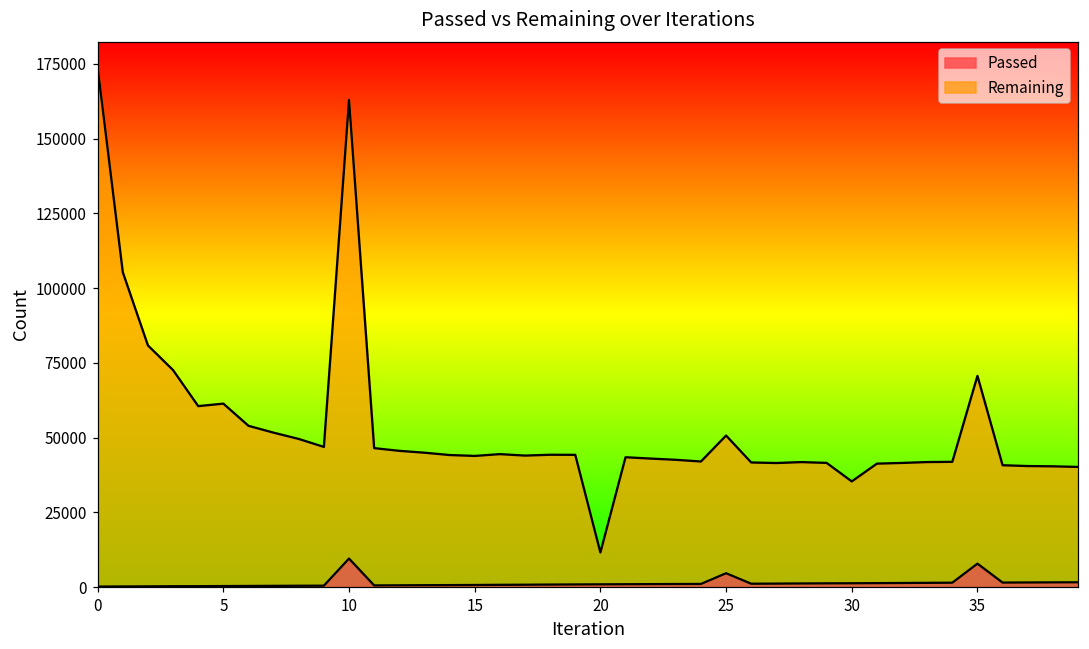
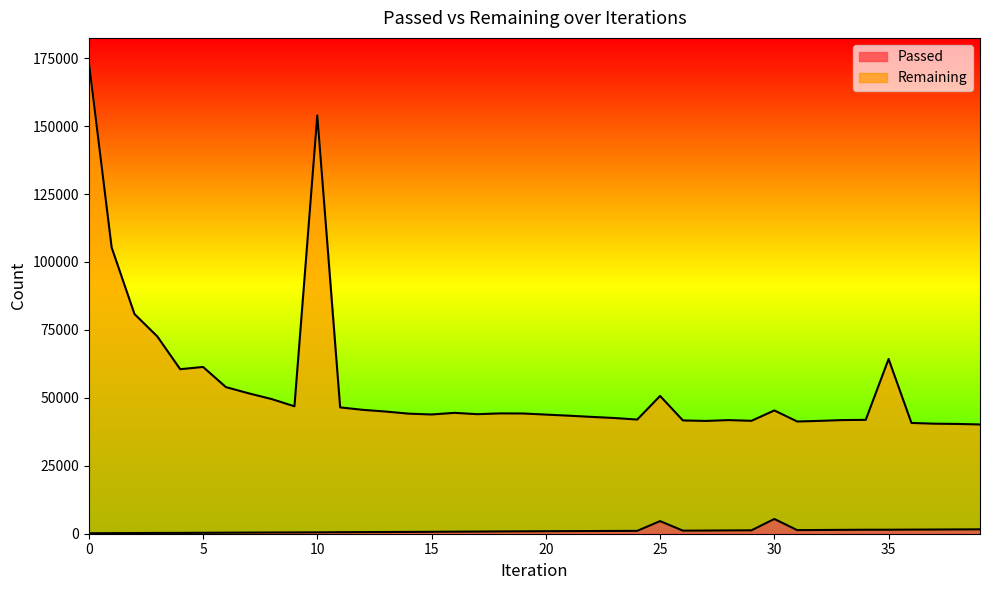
Passed, 10: 10000 -> 1000
Remaining, 20: 11000 -> 43000
Passed, 30: 1000 -> 5000
Remaining, 30: 34000 -> 40000
Passed, 35: 8000 -> 1000
